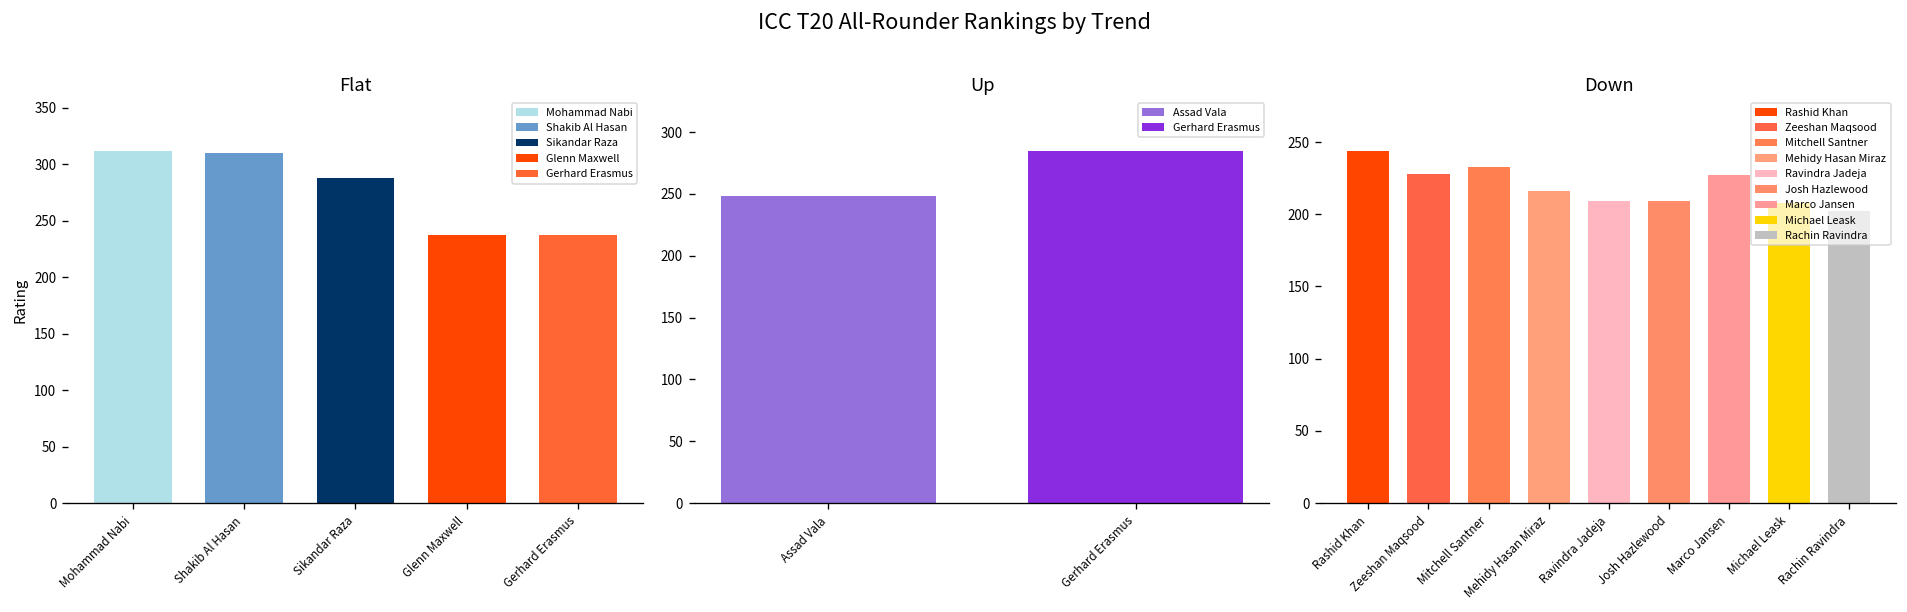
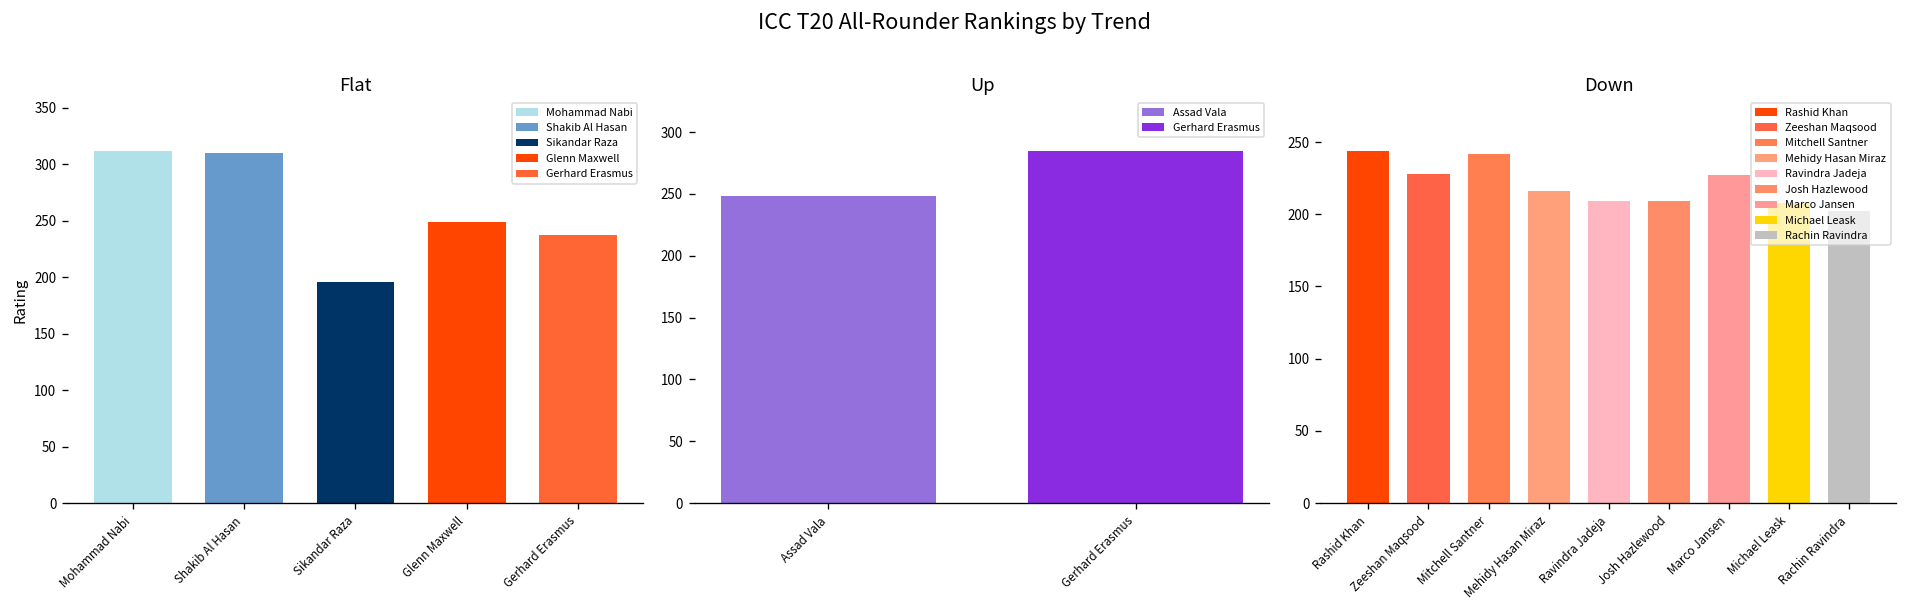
Flat, Sikandar Raza: 290 -> 200
Flat, Glenn Maxwell: 240 -> 250
Down, Mitchell Santner: 233 -> 242
